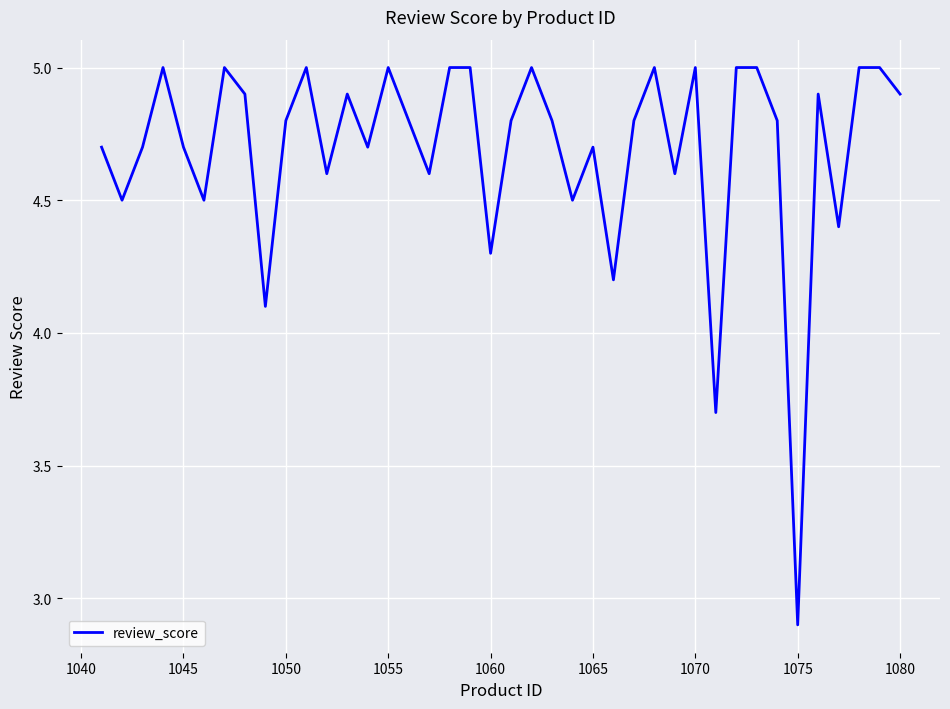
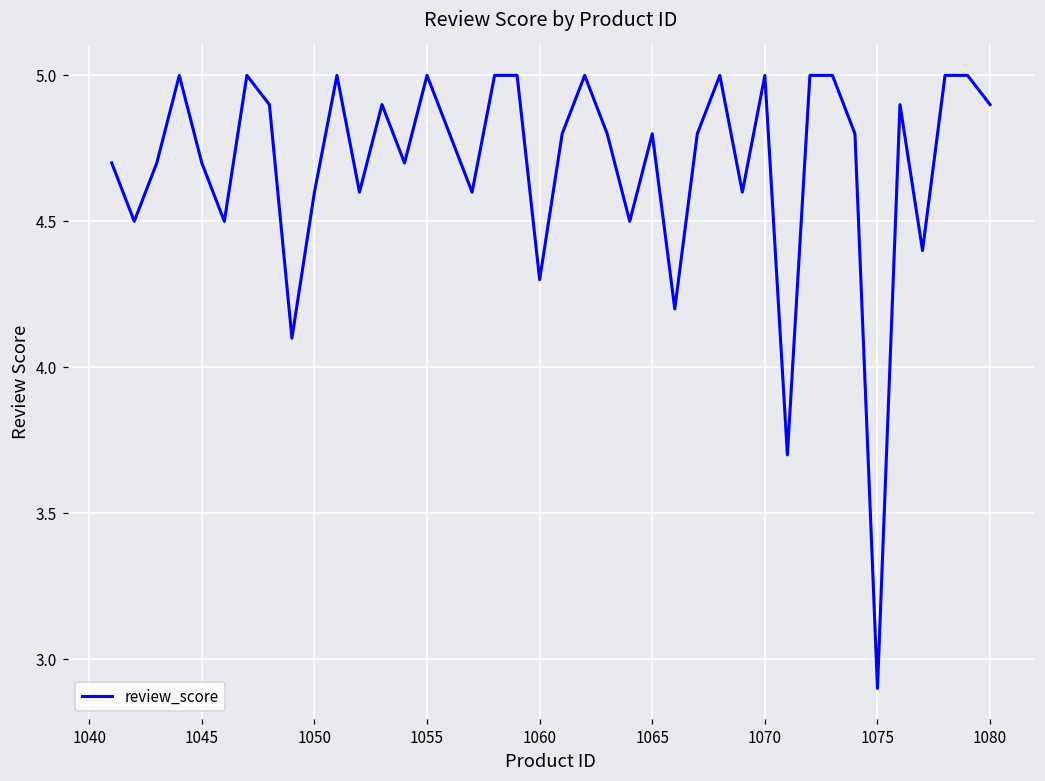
1050: 4.8 -> 4.6
1065: 4.7 -> 4.8
